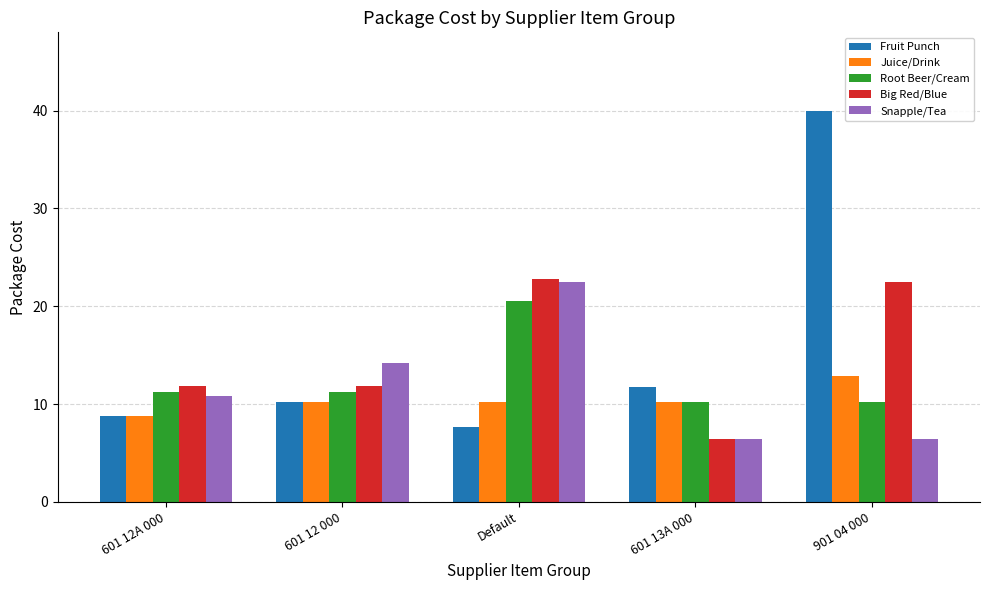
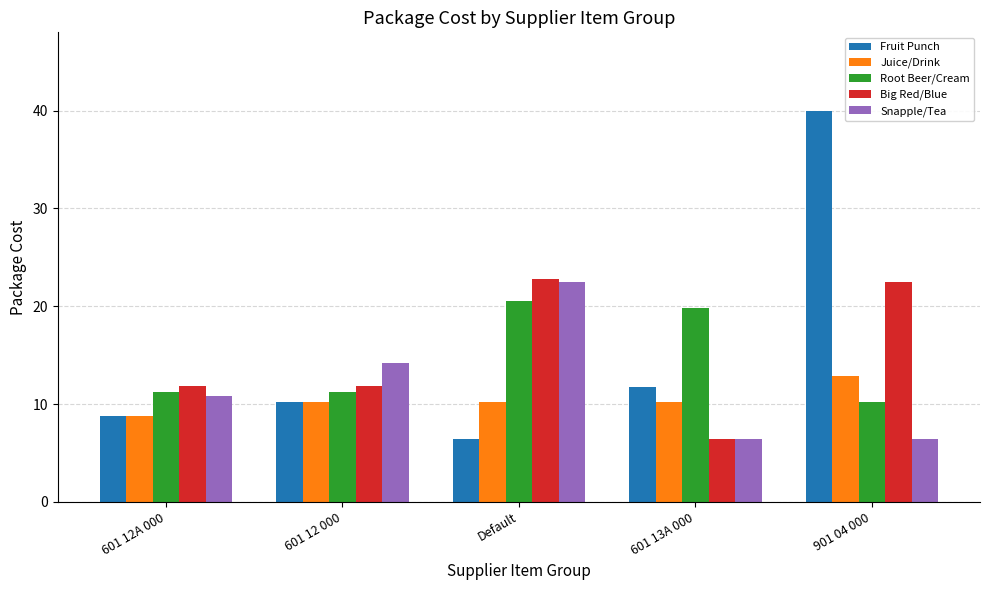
Fruit Punch, Default: 8 -> 6
Root Beer/Cream, 601 13A 000: 10 -> 20
